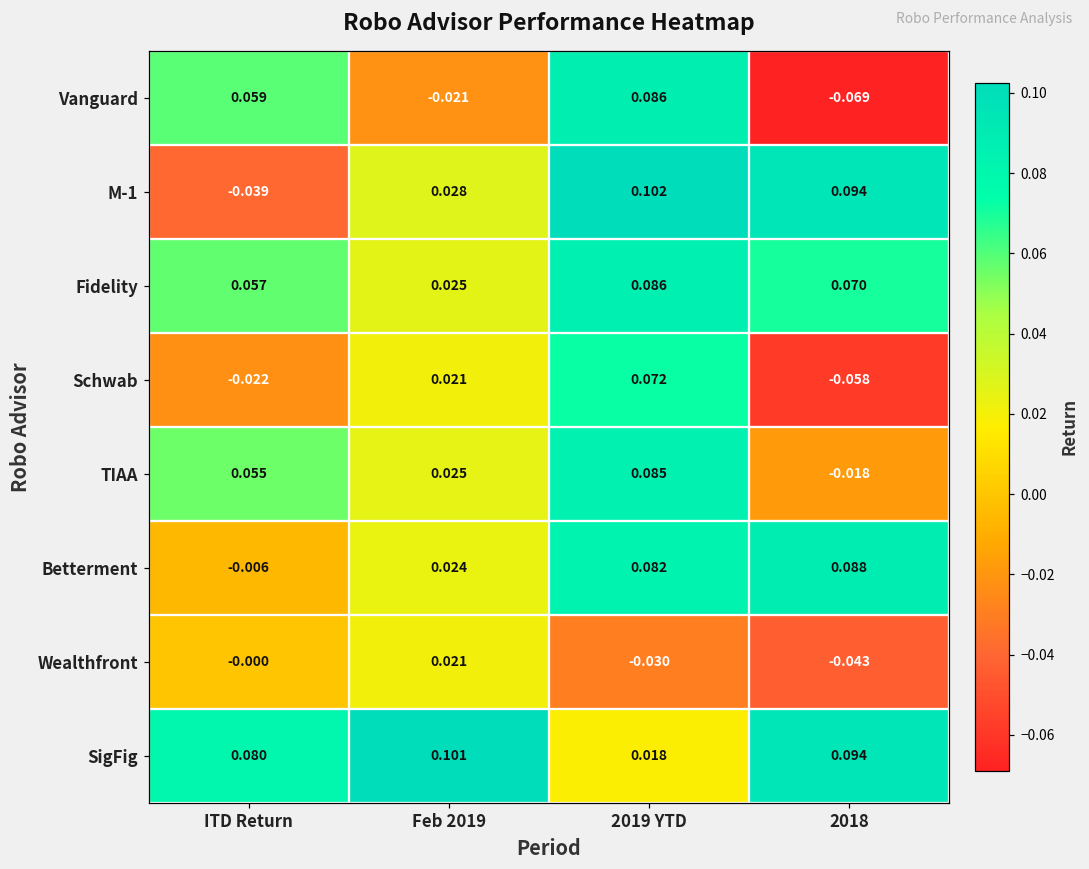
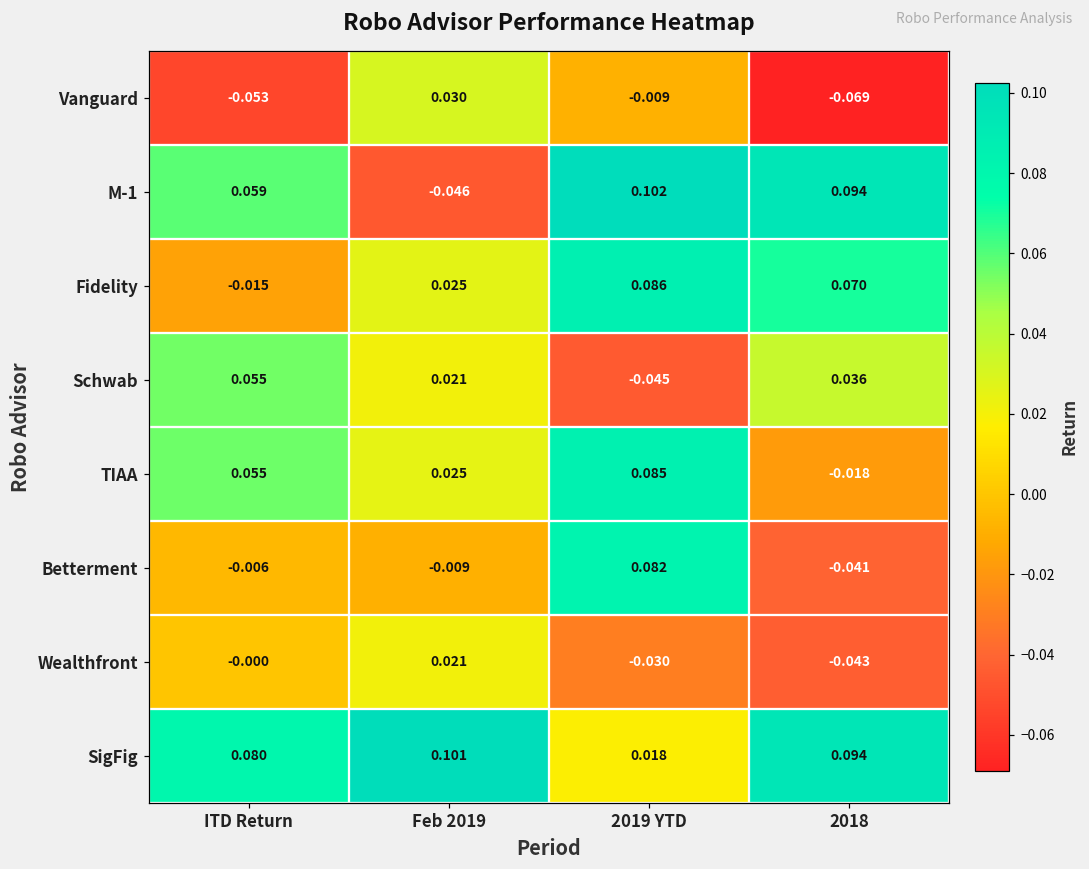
Vanguard, ITD Return: 0.059 -> -0.053
Vanguard, Feb 2019: -0.021 -> 0.030
Vanguard, 2019 YTD: 0.086 -> -0.009
M-1, ITD Return: -0.039 -> 0.059
M-1, Feb 2019: 0.028 -> -0.046
Fidelity, ITD Return: 0.057 -> -0.015
Schwab, ITD Return: -0.022 -> 0.055
Schwab, 2019 YTD: 0.072 -> -0.045
Schwab, 2018: -0.058 -> 0.036
Betterment, Feb 2019: 0.024 -> -0.009
Betterment, 2018: 0.088 -> -0.041
